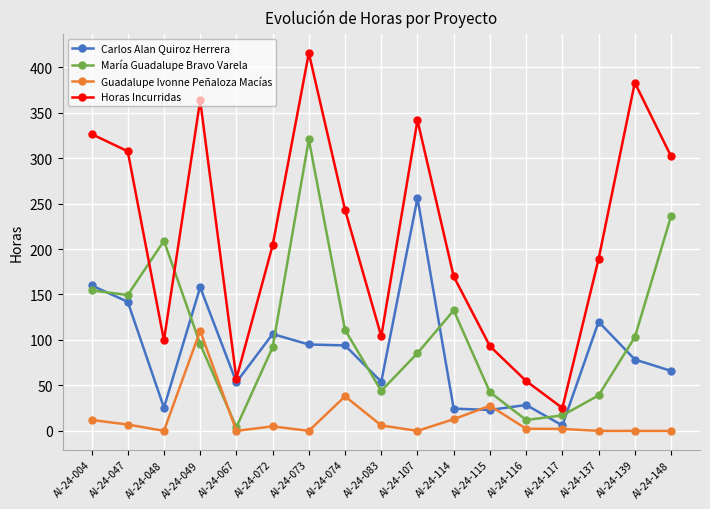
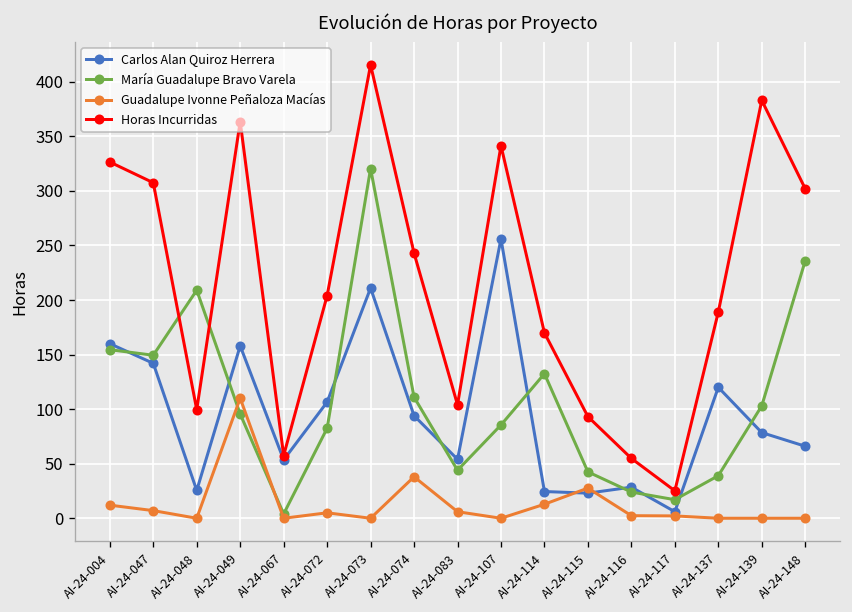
María Guadalupe Bravo Varela, AI-24-072: 90 -> 80
Carlos Alan Quiroz Herrera, AI-24-073: 100 -> 210
María Guadalupe Bravo Varela, AI-24-116: 10 -> 20
